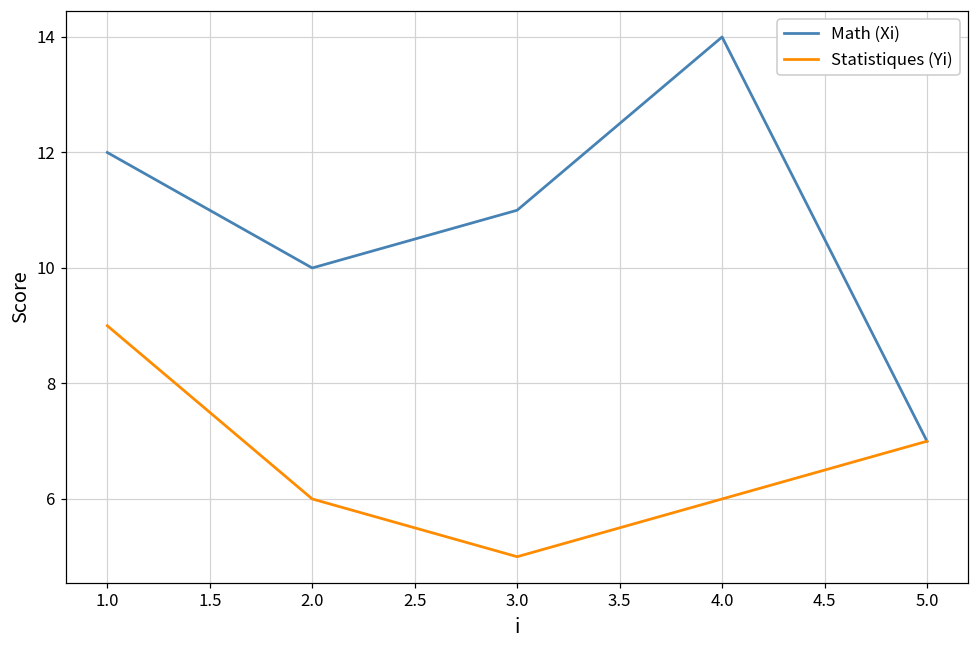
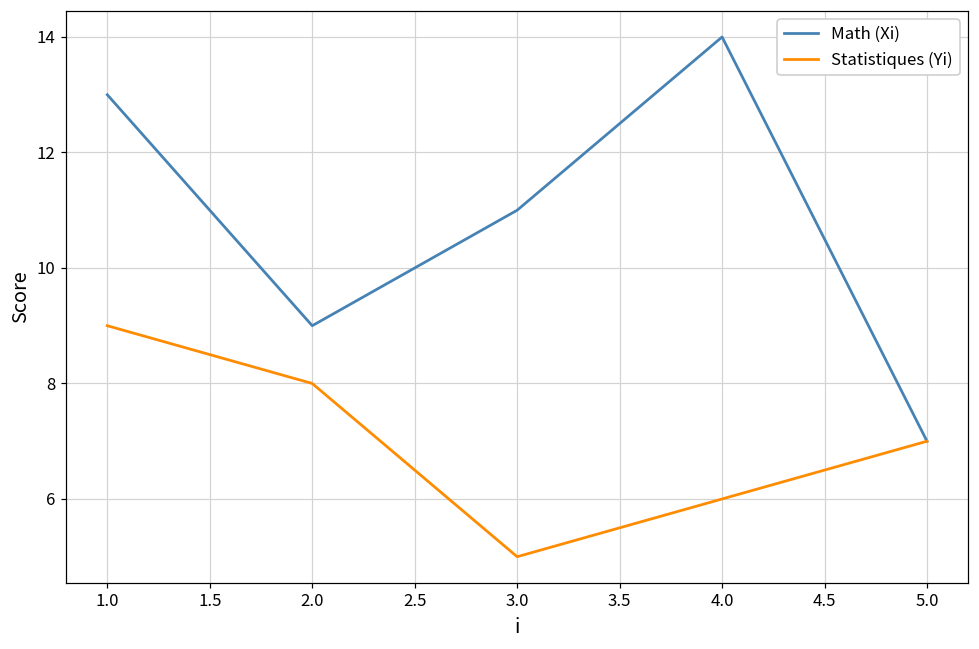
Math (Xi), 1.0: 12 -> 13
Math (Xi), 2.0: 10 -> 9
Statistiques (Yi), 2.0: 6 -> 8
